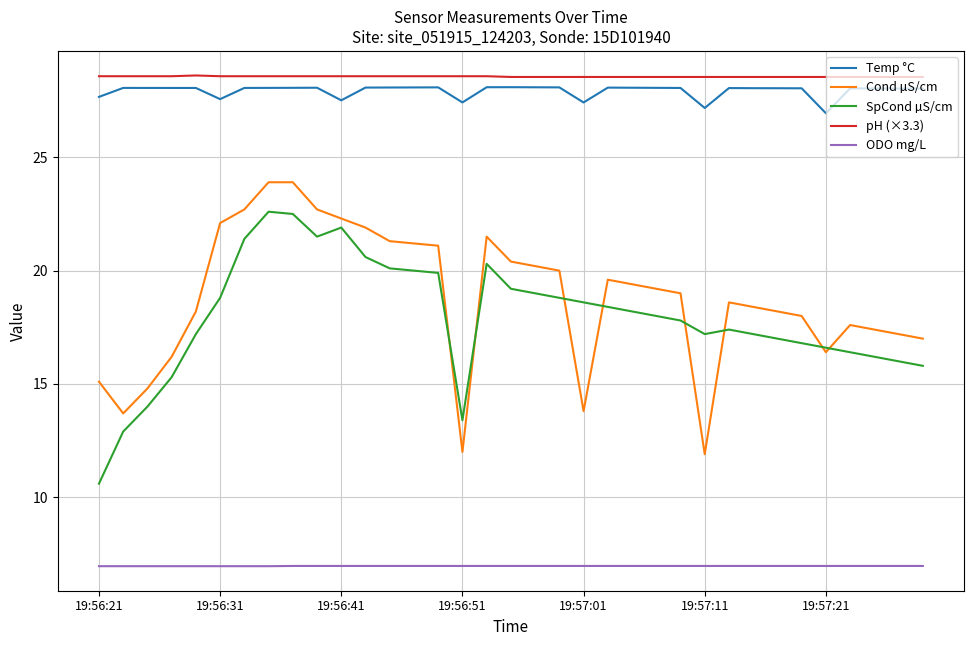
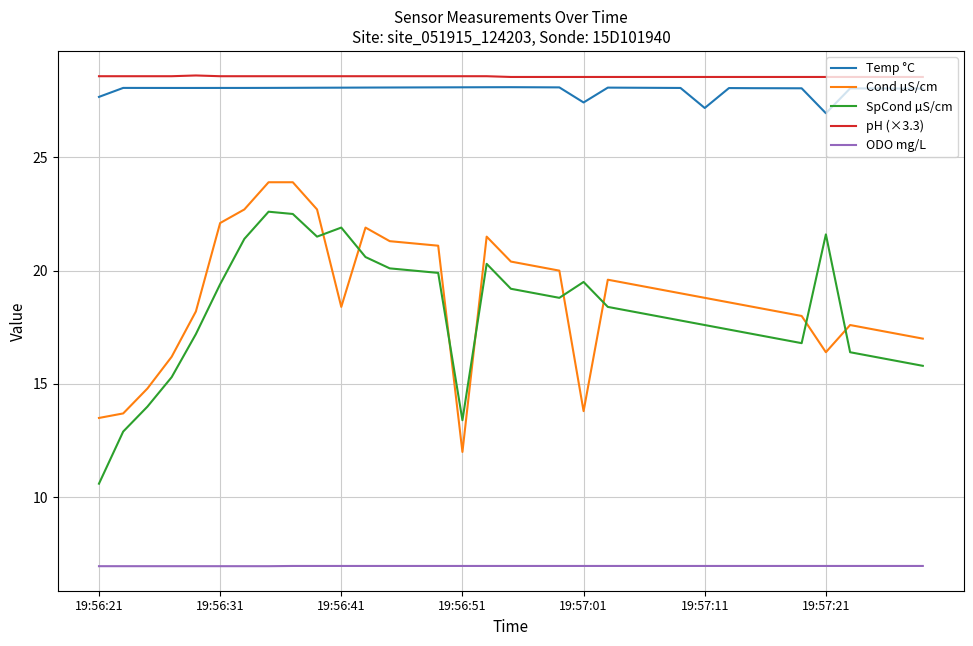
Cond µS/cm, 19:56:21: 15.1 -> 13.5
Temp °C, 19:56:31: 27.6 -> 28.1
SpCond µS/cm, 19:56:31: 18.8 -> 19.4
Temp °C, 19:56:41: 27.5 -> 28.1
Cond µS/cm, 19:56:41: 22.3 -> 18.4
Temp °C, 19:56:51: 27.4 -> 28.1
SpCond µS/cm, 19:57:01: 18.6 -> 19.5
Cond µS/cm, 19:57:11: 11.9 -> 18.8
SpCond µS/cm, 19:57:11: 17.2 -> 17.6
SpCond µS/cm, 19:57:21: 16.6 -> 21.6
